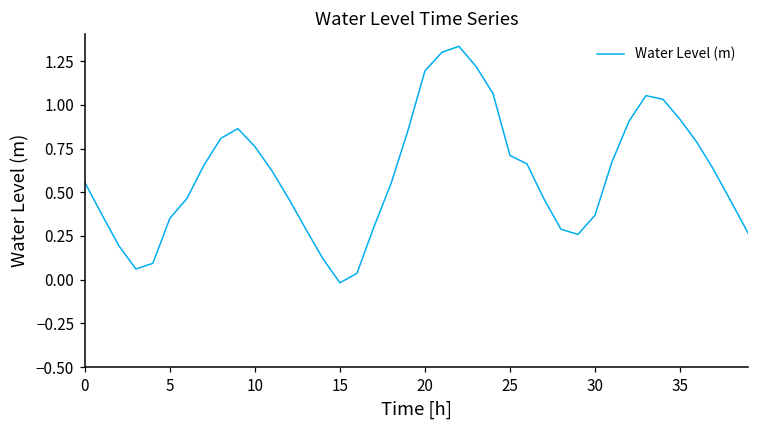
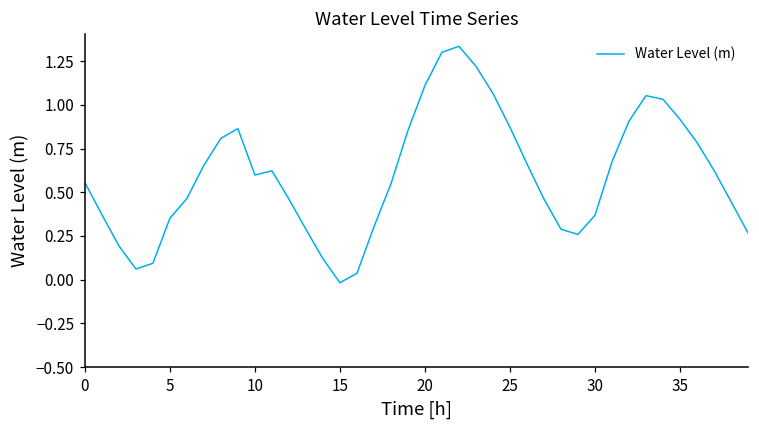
10: 0.76 -> 0.60
20: 1.19 -> 1.11
25: 0.71 -> 0.87
